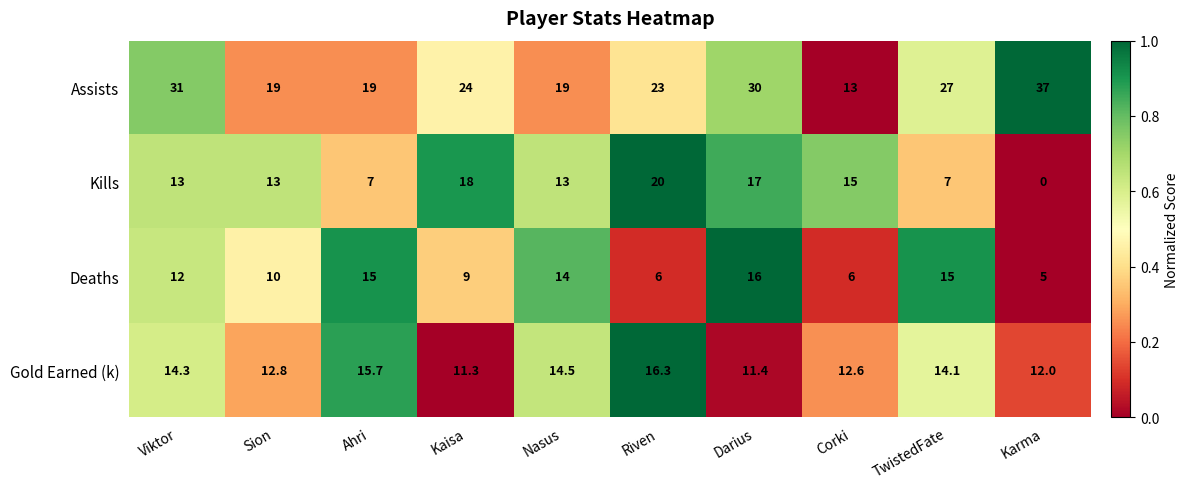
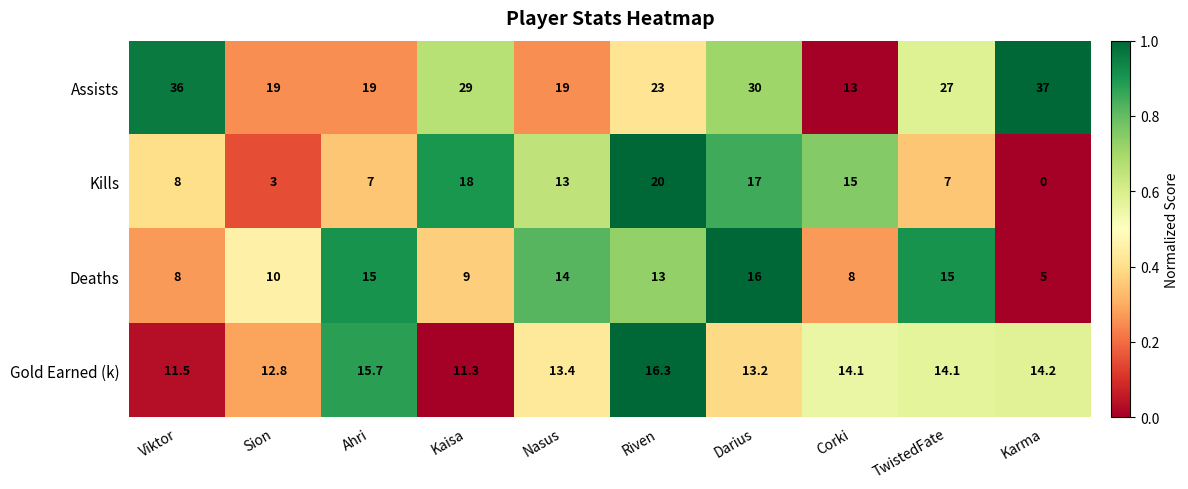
Assists, Viktor: 31 -> 36
Assists, Kaisa: 24 -> 29
Kills, Viktor: 13 -> 8
Kills, Sion: 13 -> 3
Deaths, Viktor: 12 -> 8
Deaths, Riven: 6 -> 13
Deaths, Corki: 6 -> 8
Gold Earned (k), Viktor: 14.3 -> 11.5
Gold Earned (k), Nasus: 14.5 -> 13.4
Gold Earned (k), Darius: 11.4 -> 13.2
Gold Earned (k), Corki: 12.6 -> 14.1
Gold Earned (k), Karma: 12.0 -> 14.2
